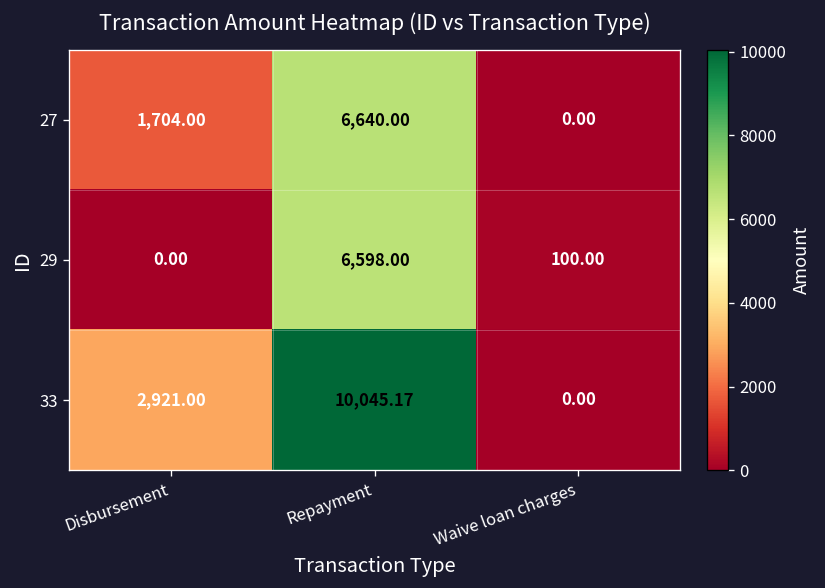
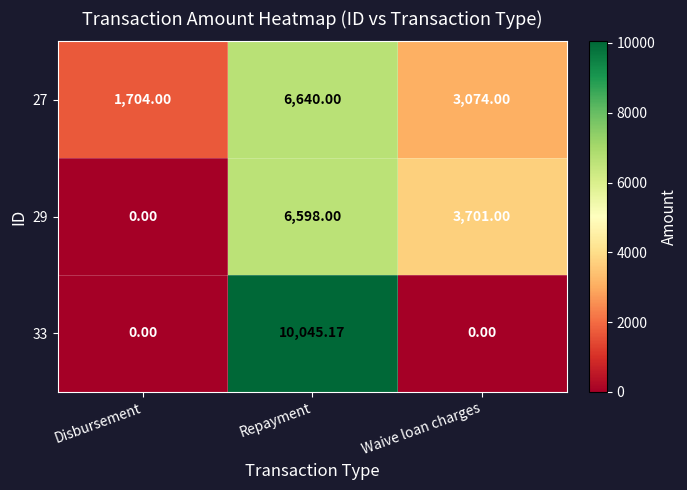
27, Waive loan charges: 0.00 -> 3,074.00
29, Waive loan charges: 100.00 -> 3,701.00
33, Disbursement: 2,921.00 -> 0.00
